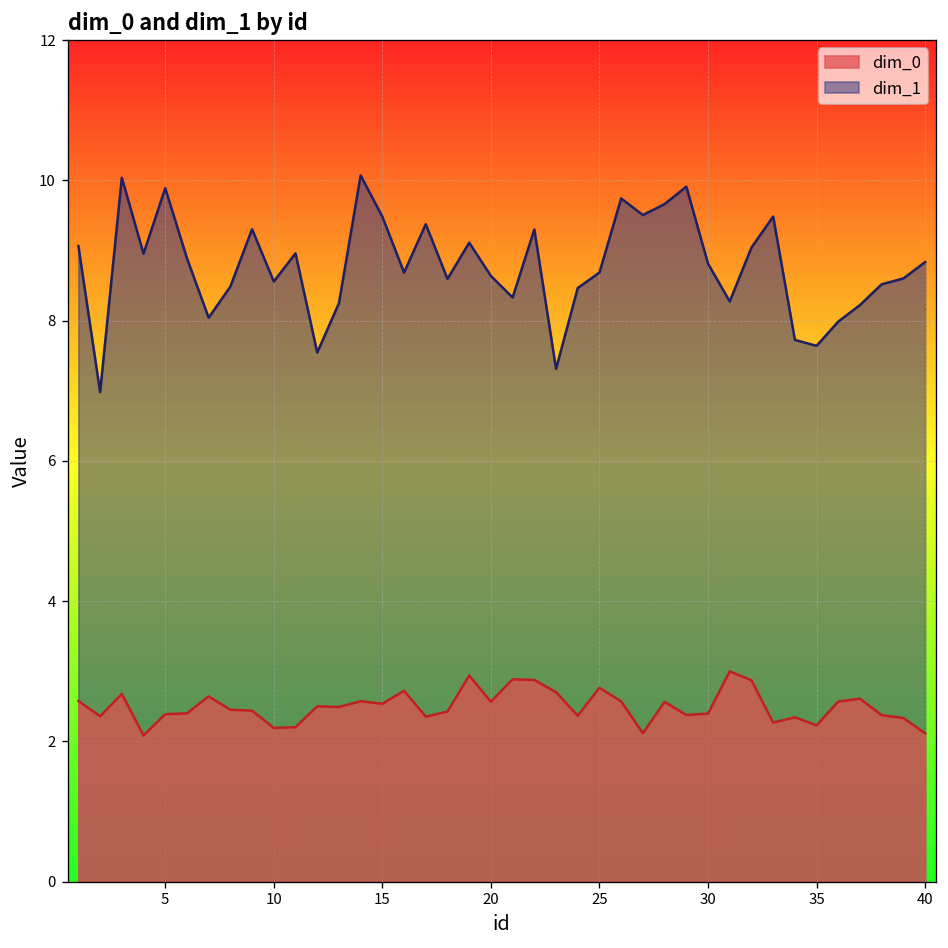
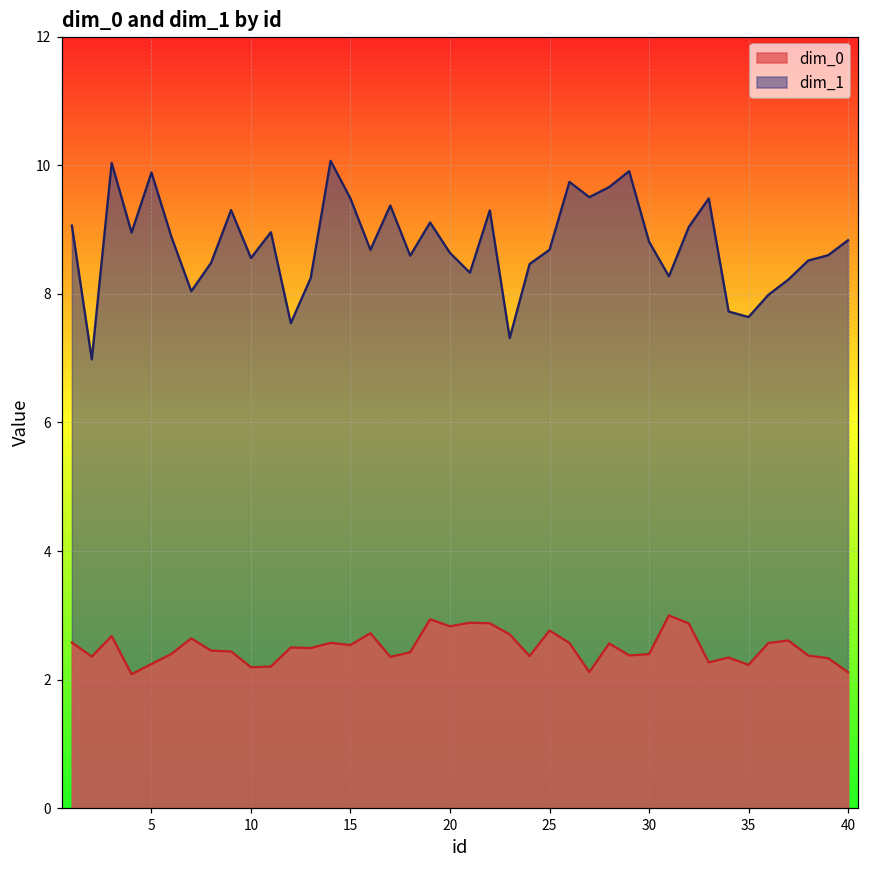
dim_0, 5: 2.4 -> 2.2
dim_0, 20: 2.6 -> 2.8
